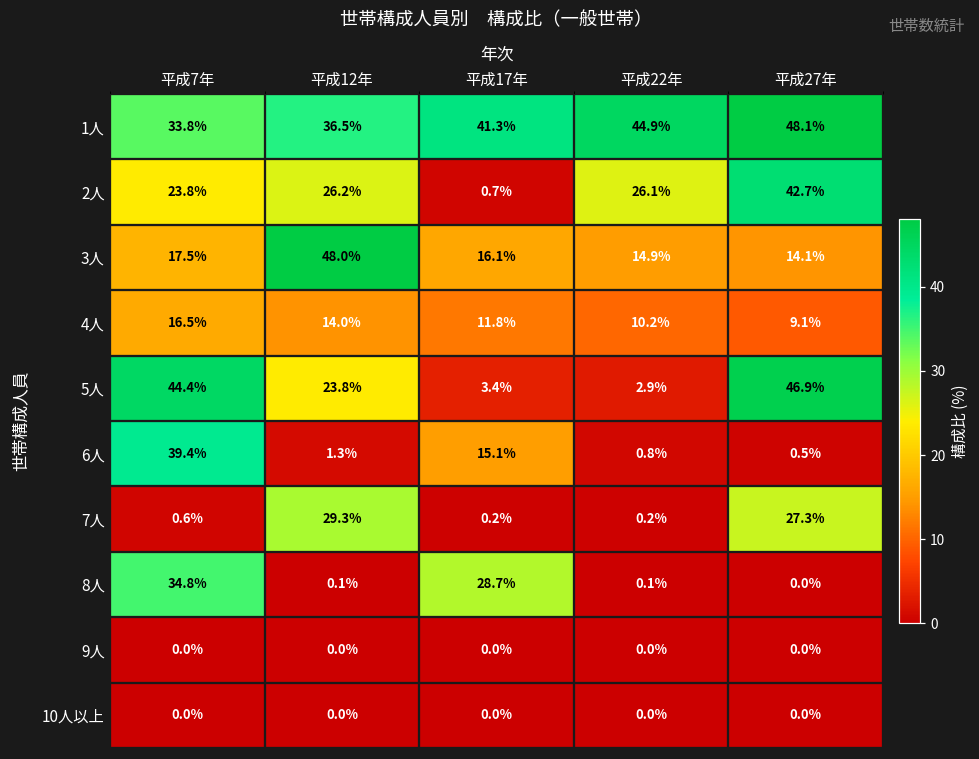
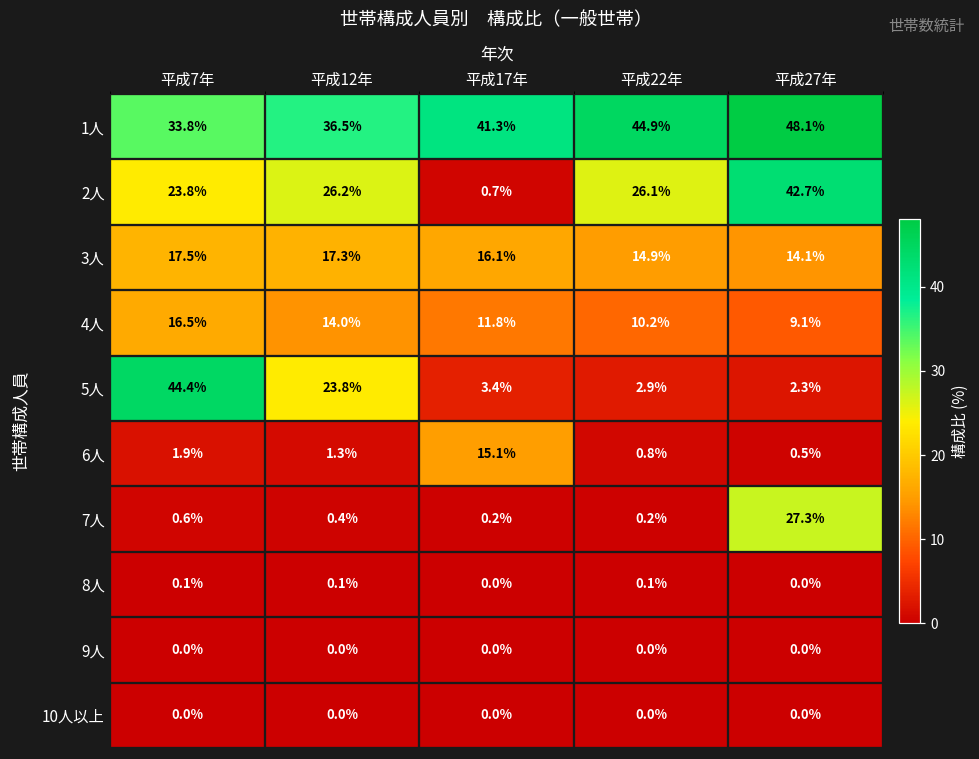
3人, 平成12年: 48.0% -> 17.3%
5人, 平成27年: 46.9% -> 2.3%
6人, 平成7年: 39.4% -> 1.9%
7人, 平成12年: 29.3% -> 0.4%
8人, 平成7年: 34.8% -> 0.1%
8人, 平成17年: 28.7% -> 0.0%
